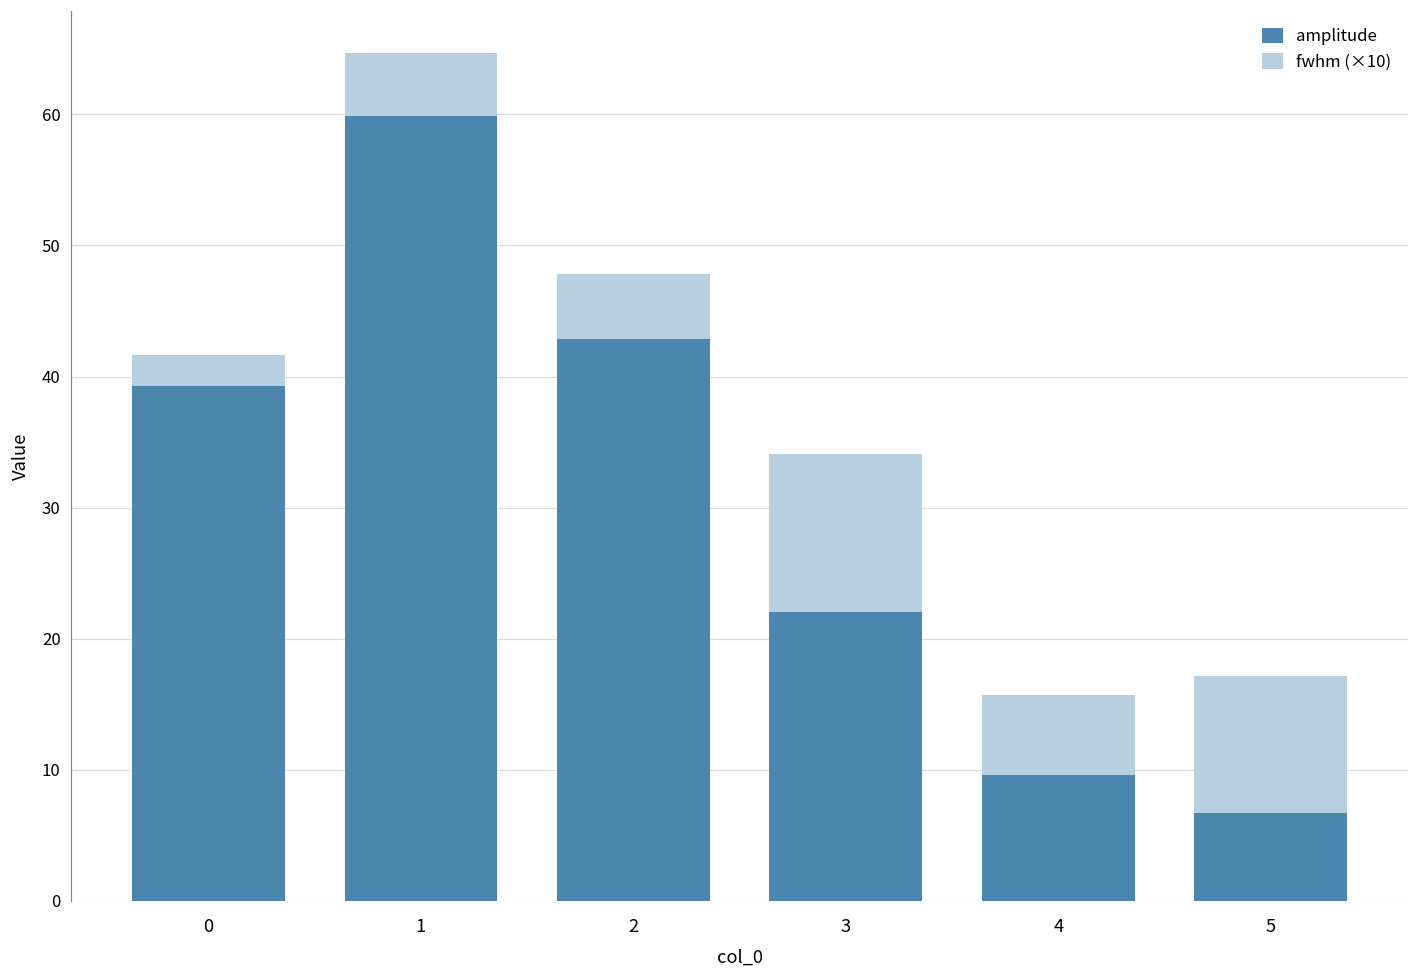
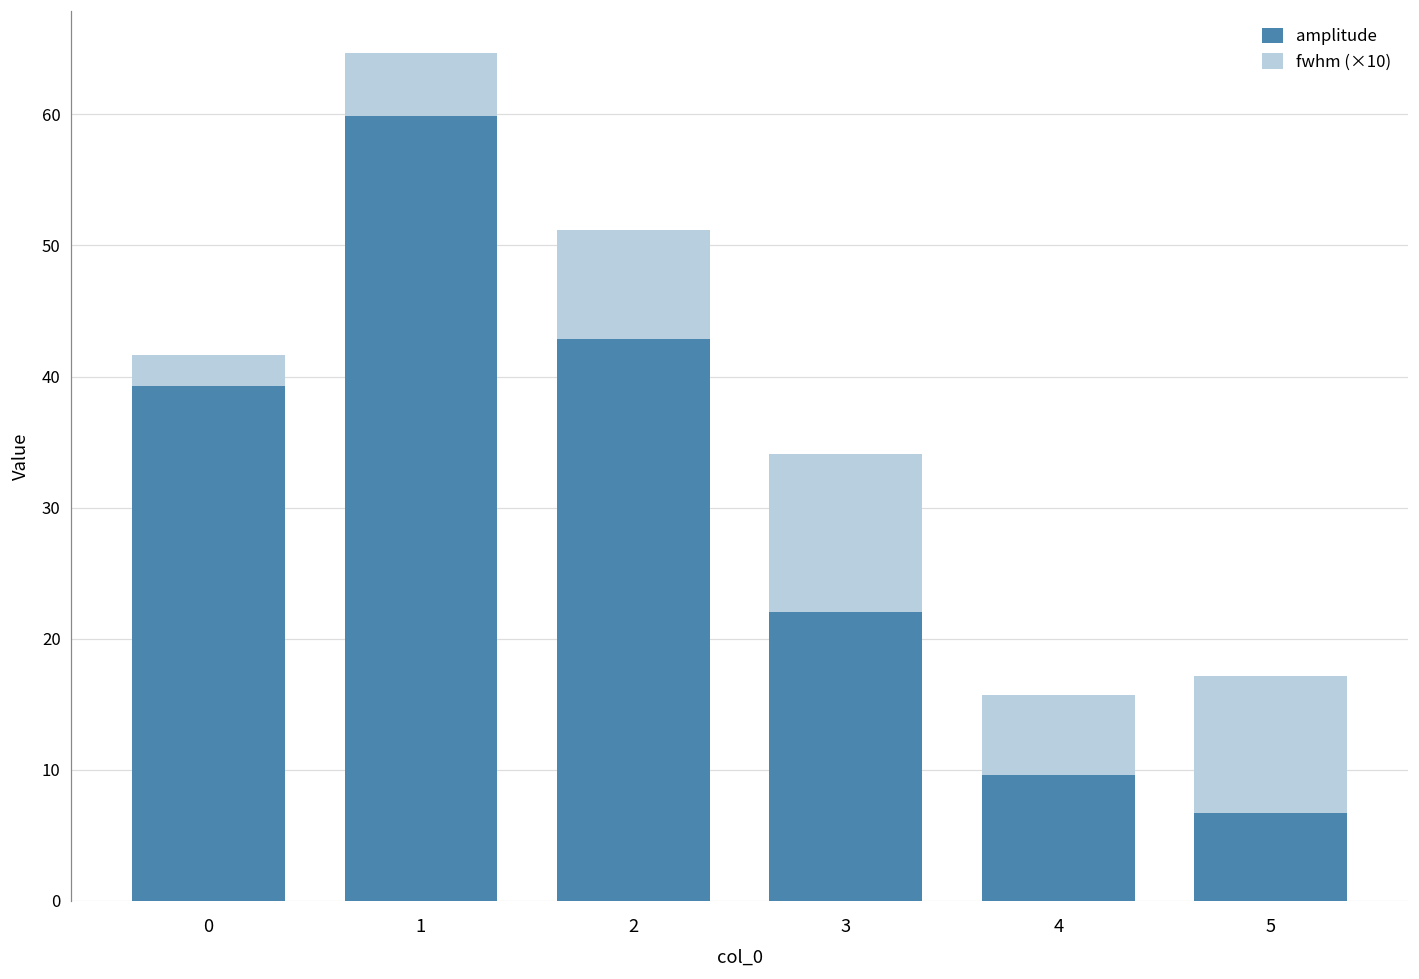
fwhm (×10), 2: 5.0 -> 8.3
